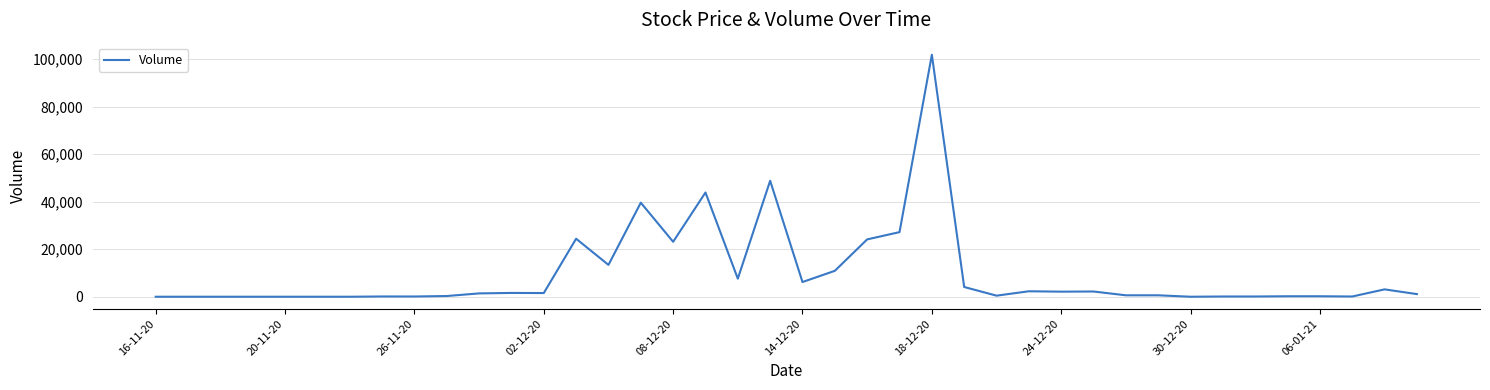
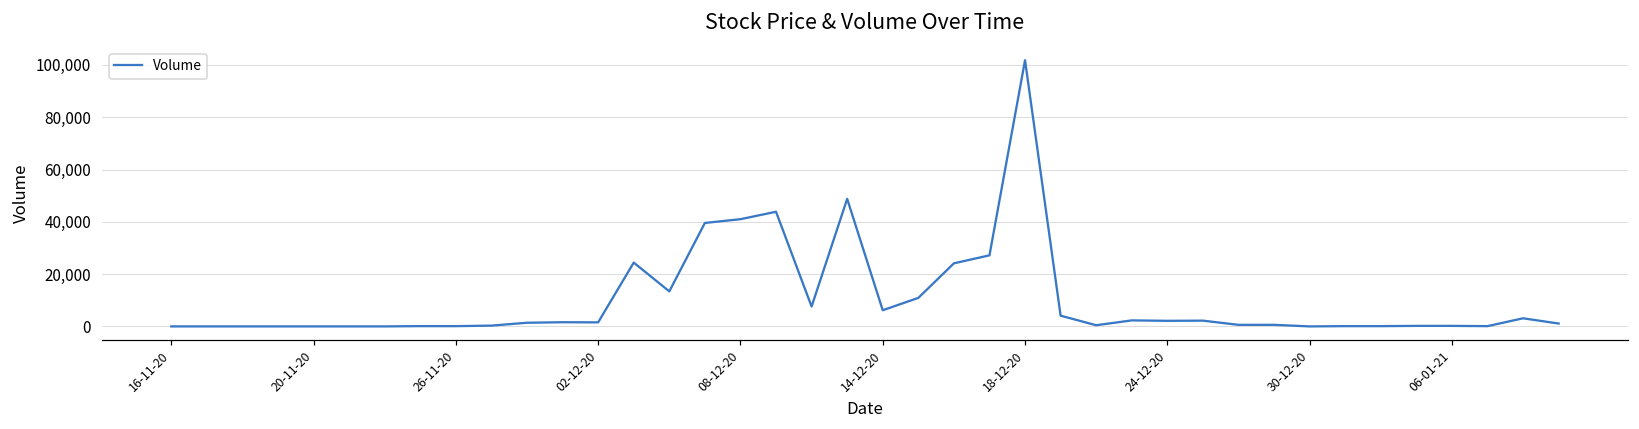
08-12-20: 23,000 -> 41,000
